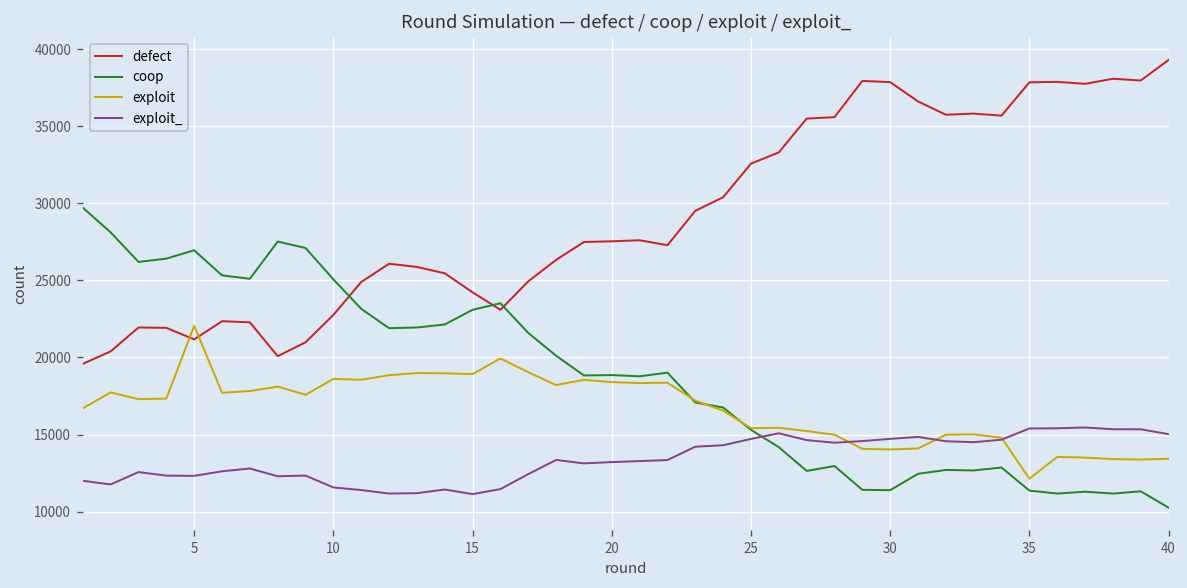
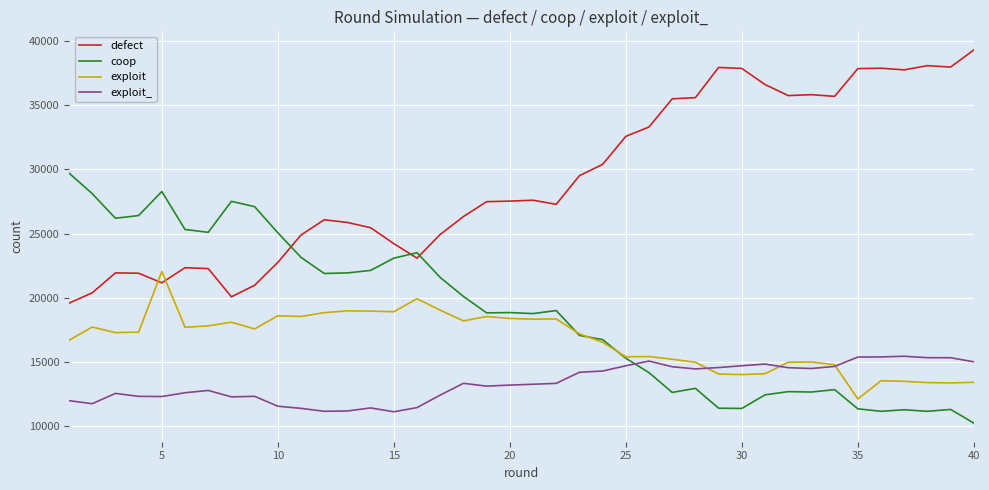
coop, 5: 27000 -> 28300
